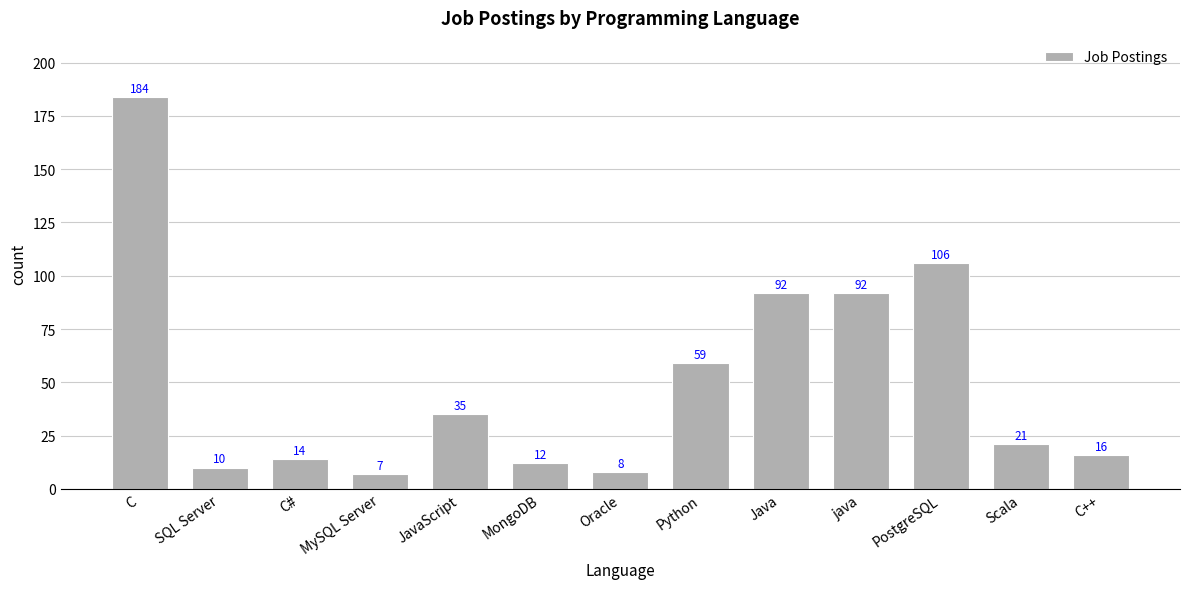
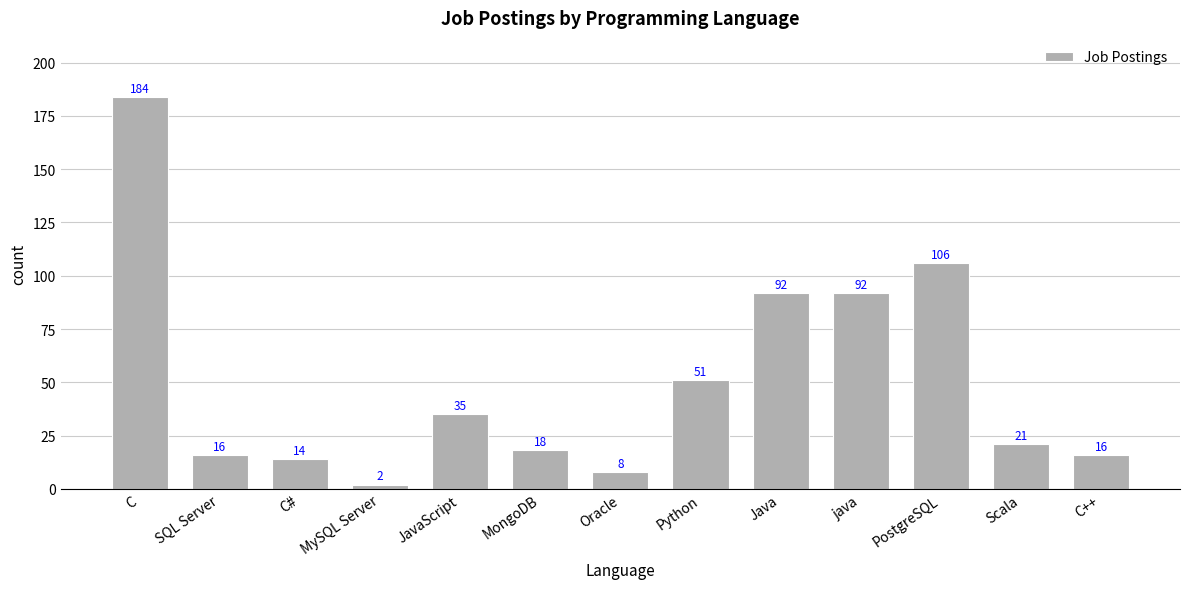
SQL Server: 10 -> 16
MySQL Server: 7 -> 2
MongoDB: 12 -> 18
Python: 59 -> 51
